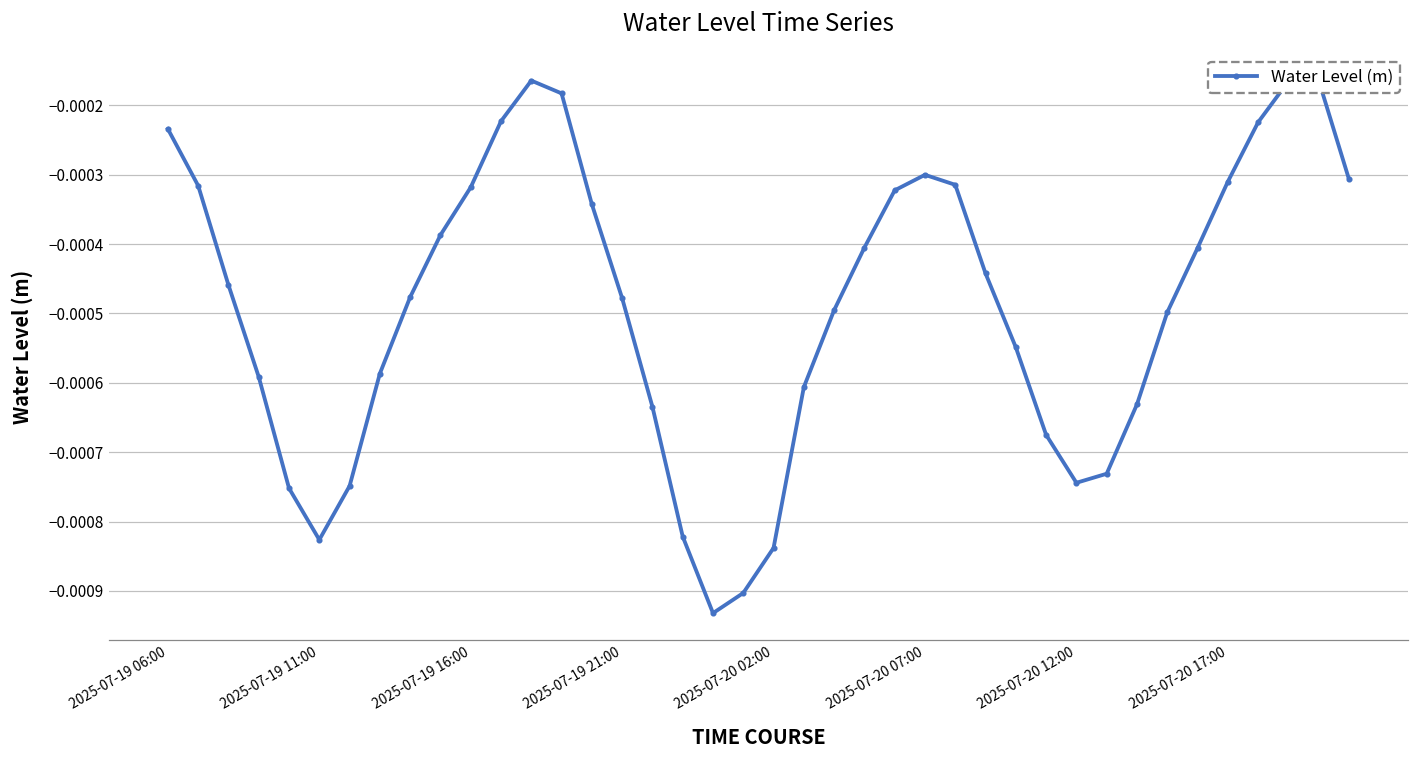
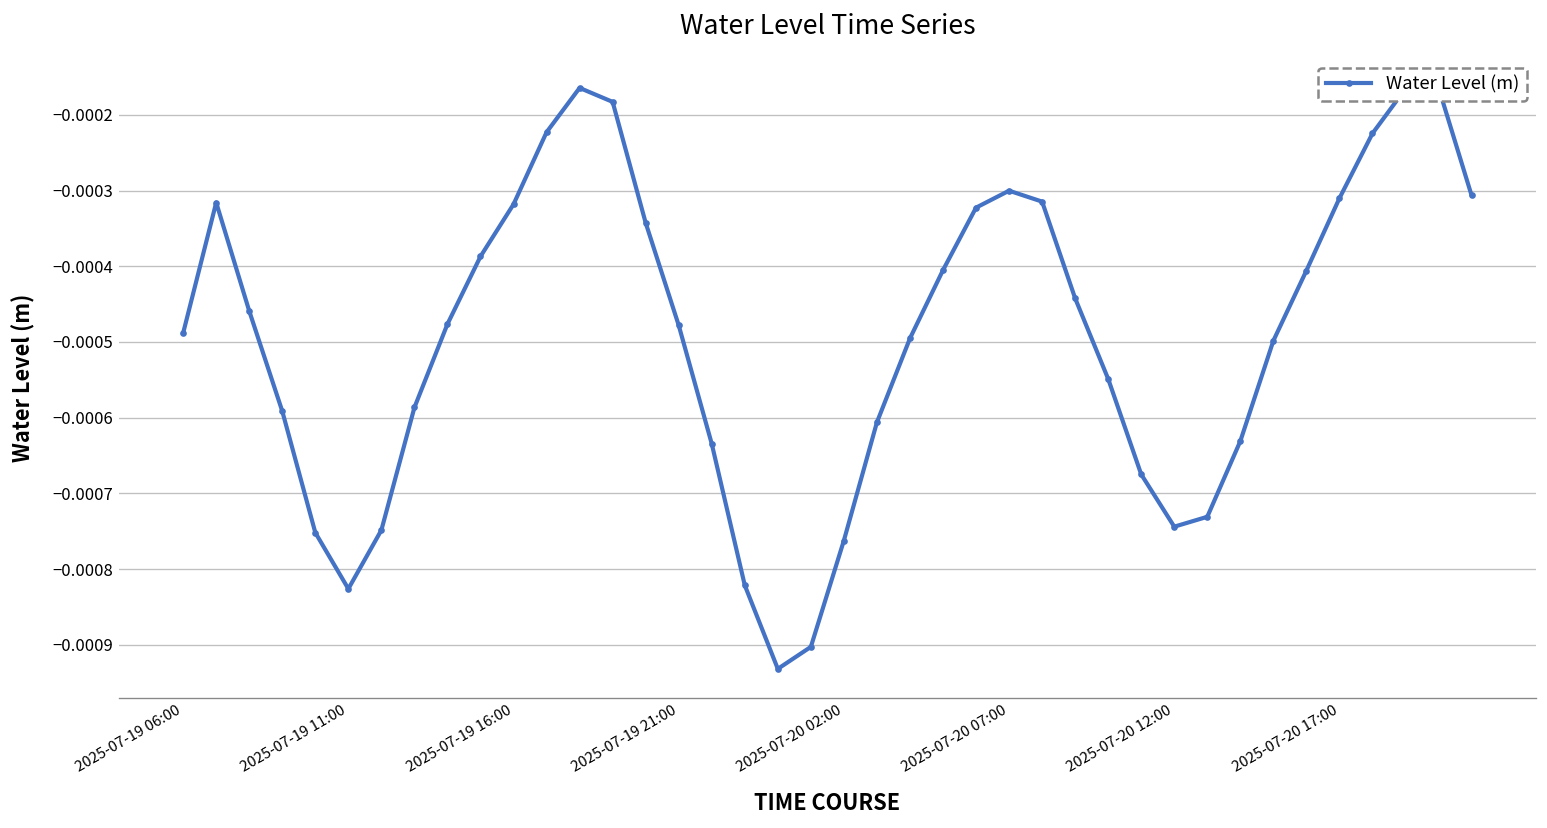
2025-07-19 06:00: -0.00023 -> -0.00049
2025-07-20 02:00: -0.00084 -> -0.00076
